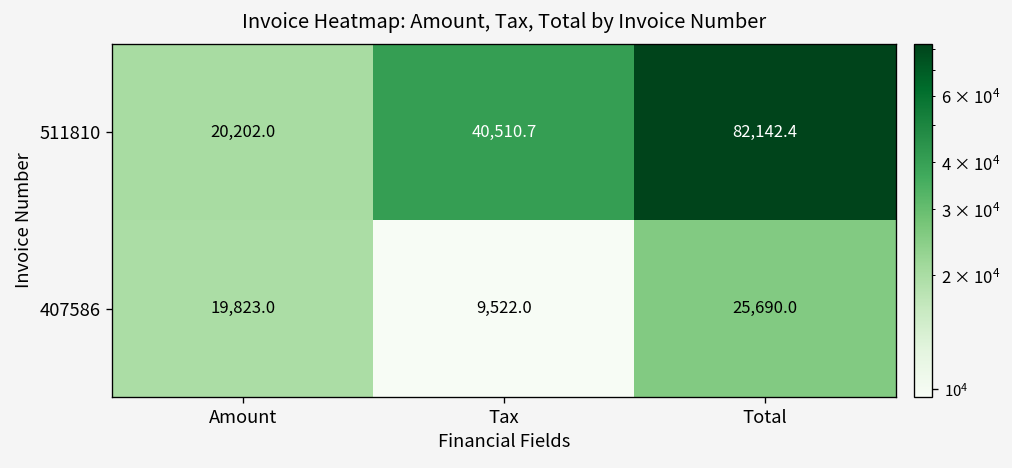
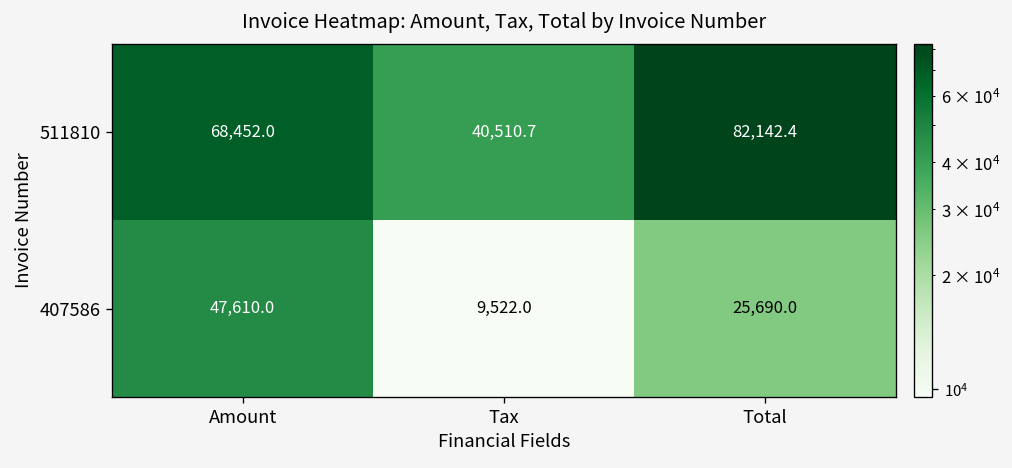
511810, Amount: 20,202.0 -> 68,452.0
407586, Amount: 19,823.0 -> 47,610.0
